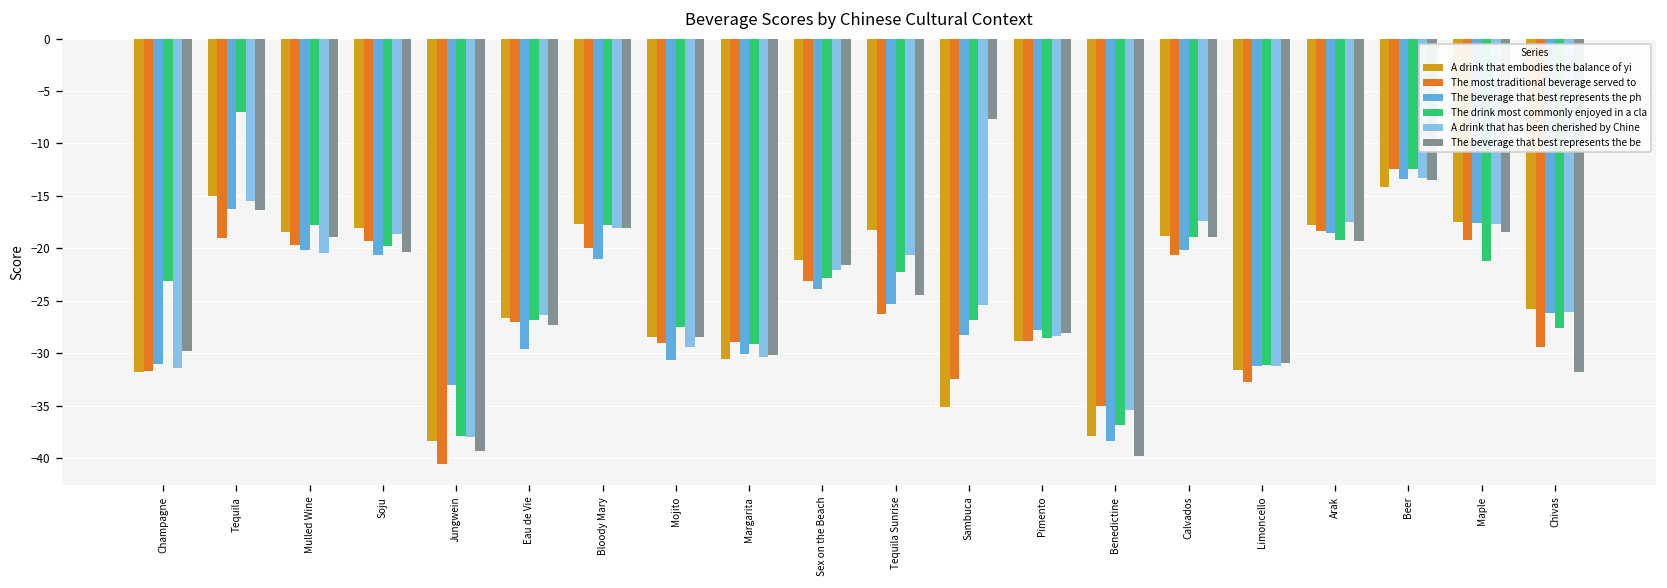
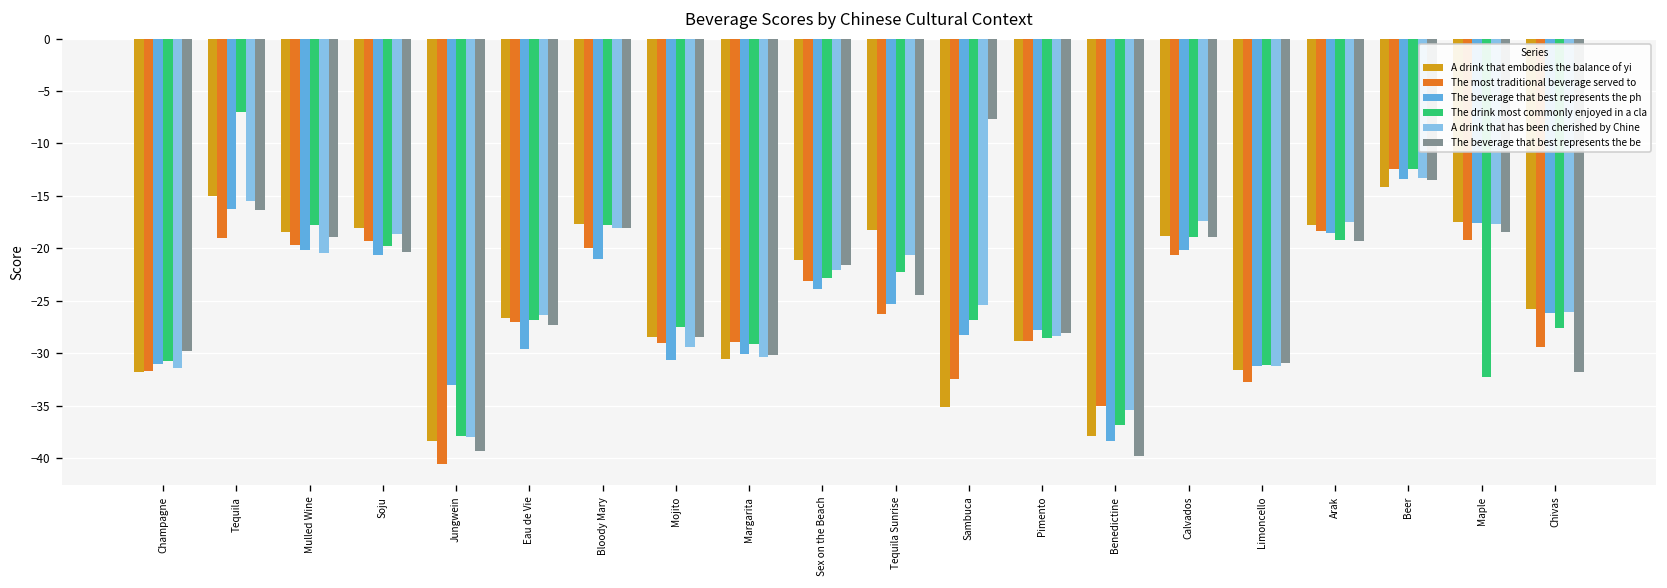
The drink most commonly enjoyed in a cla, Champagne: -23 -> -31
The drink most commonly enjoyed in a cla, Maple: -21 -> -32
